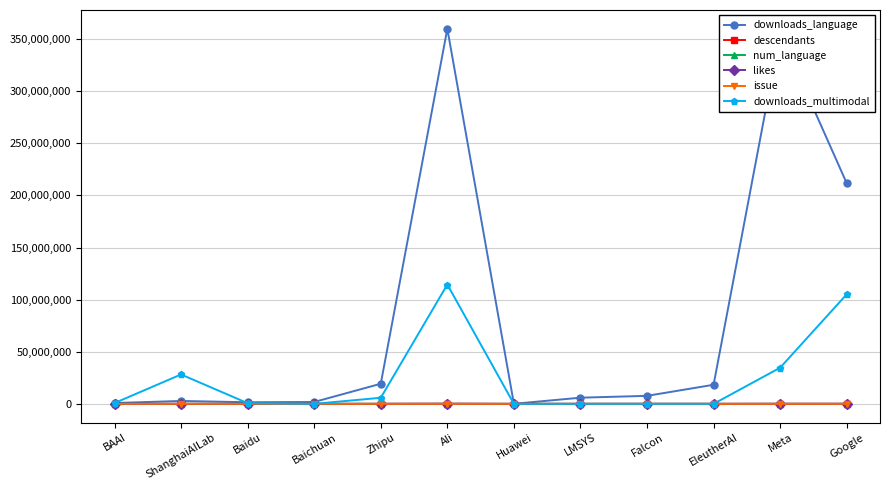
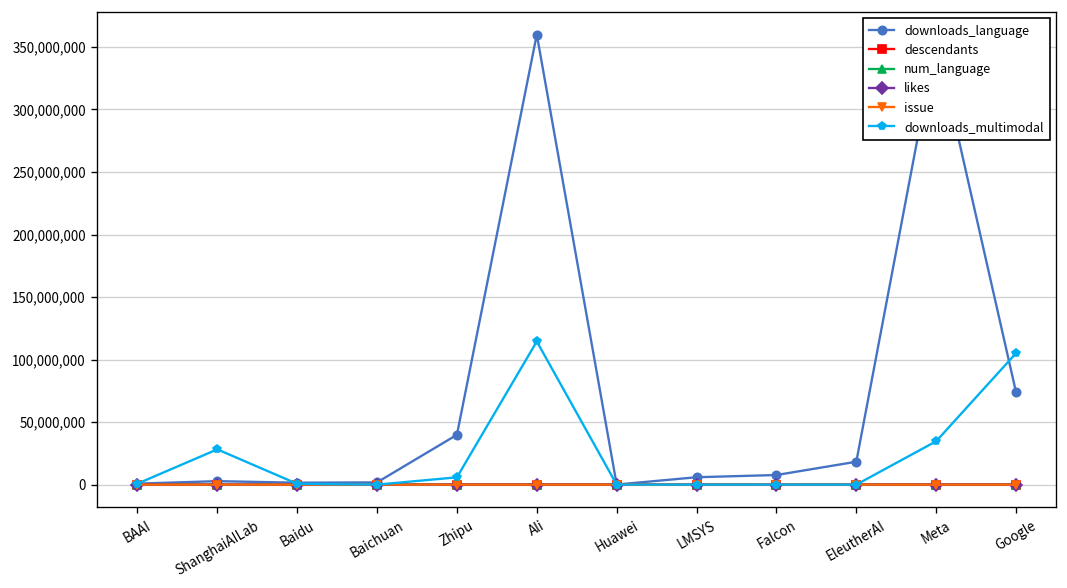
downloads_language, Zhipu: 19,000,000 -> 40,000,000
downloads_language, Google: 212,000,000 -> 74,000,000
